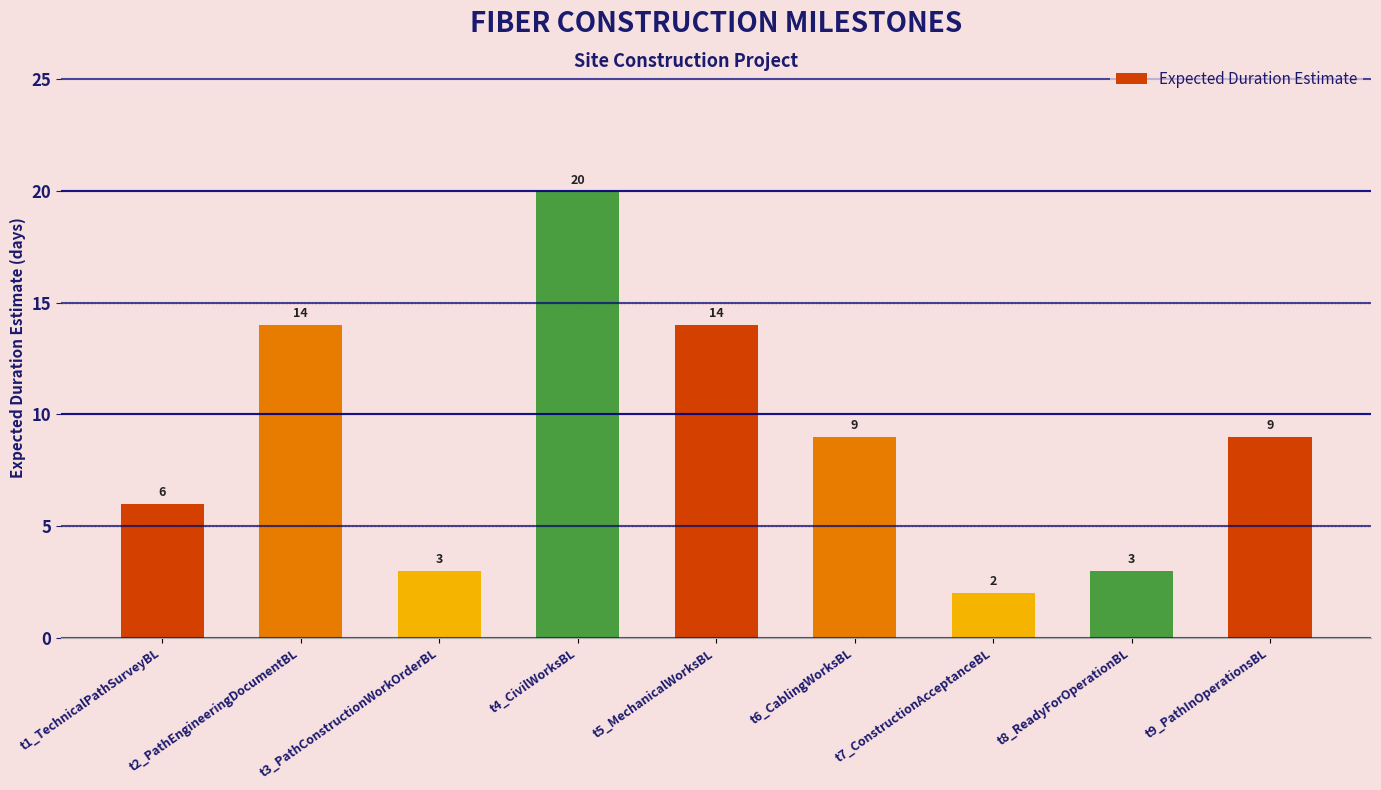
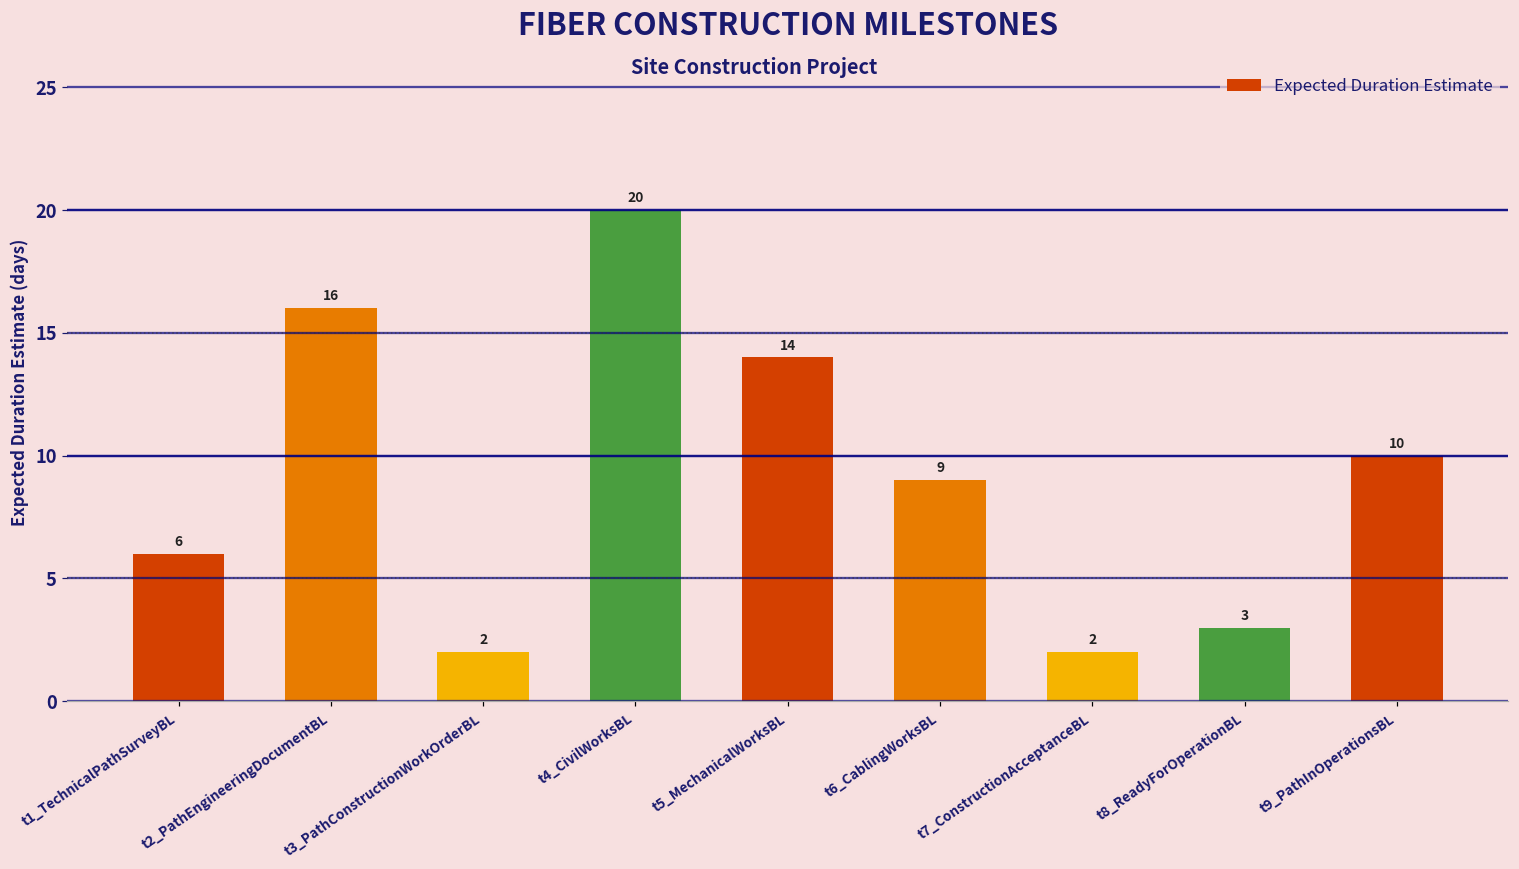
t2_PathEngineeringDocumentBL: 14 -> 16
t3_PathConstructionWorkOrderBL: 3 -> 2
t9_PathInOperationsBL: 9 -> 10
